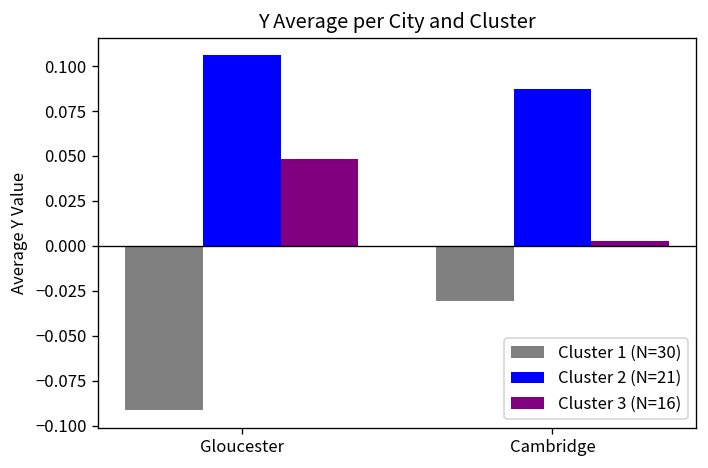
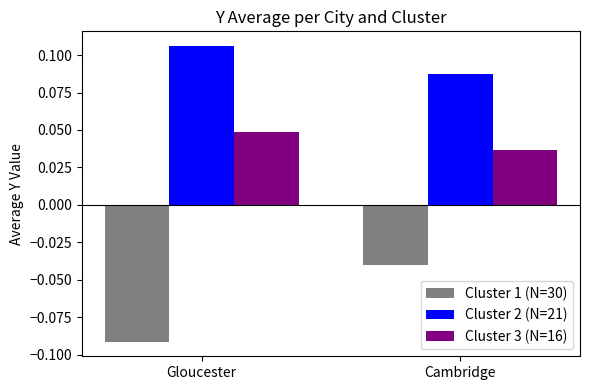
Cluster 1 (N=30), Cambridge: -0.031 -> -0.040
Cluster 3 (N=16), Cambridge: 0.003 -> 0.036
